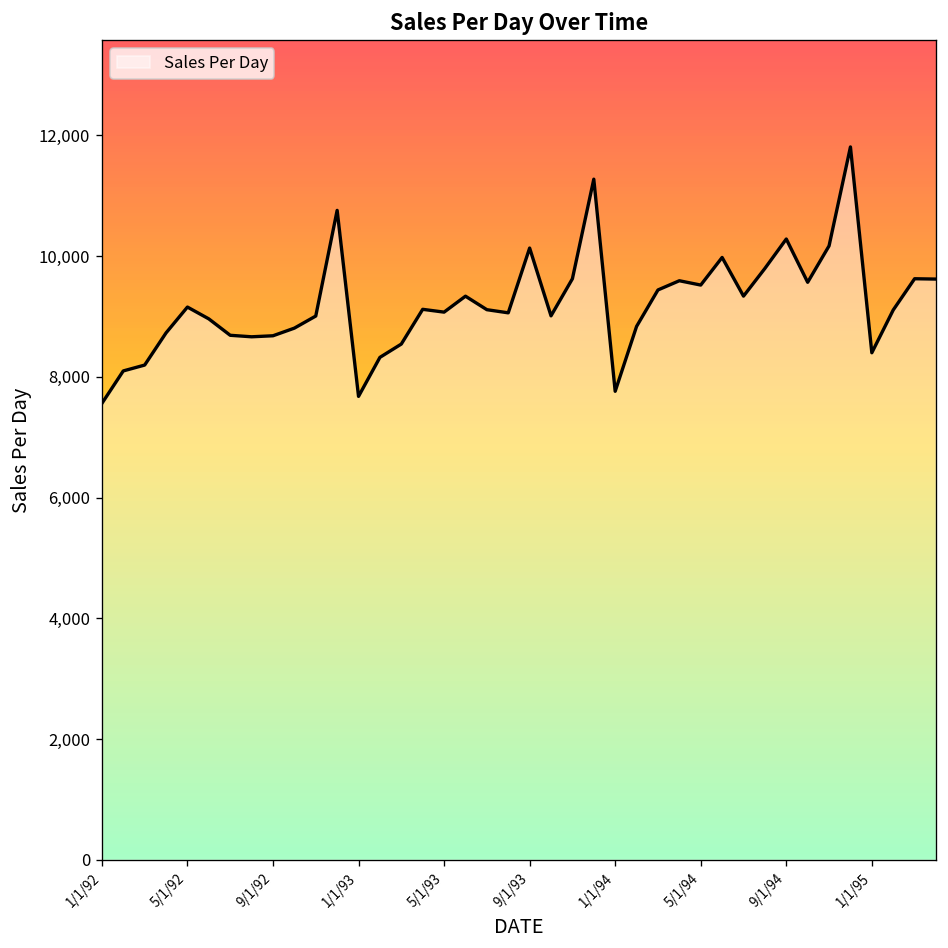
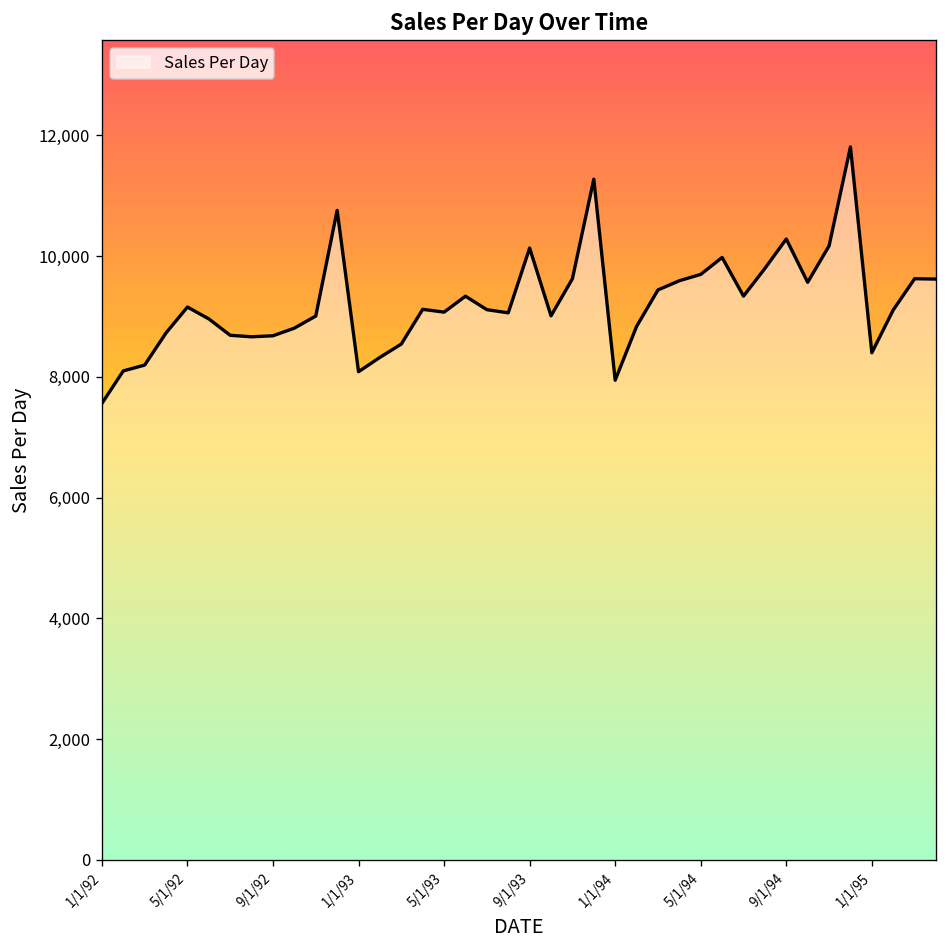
1/1/93: 7,700 -> 8,100
1/1/94: 7,800 -> 7,900
5/1/94: 9,500 -> 9,700
